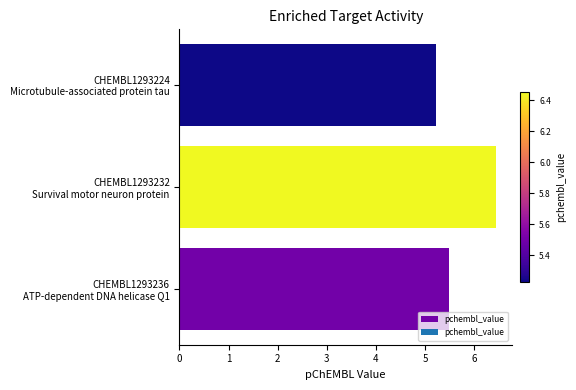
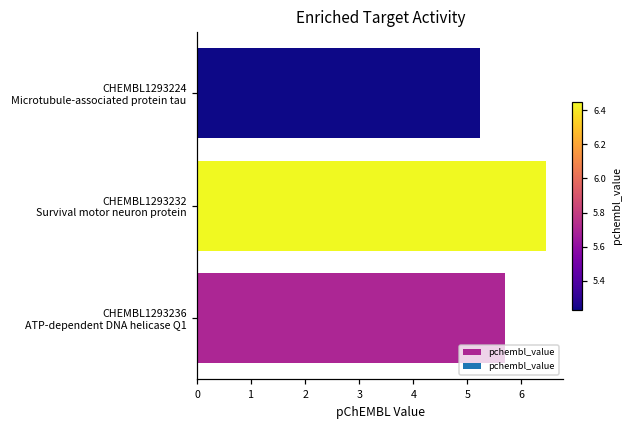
CHEMBL1293236 ATP-dependent DNA helicase Q1: 5.5 -> 5.7
